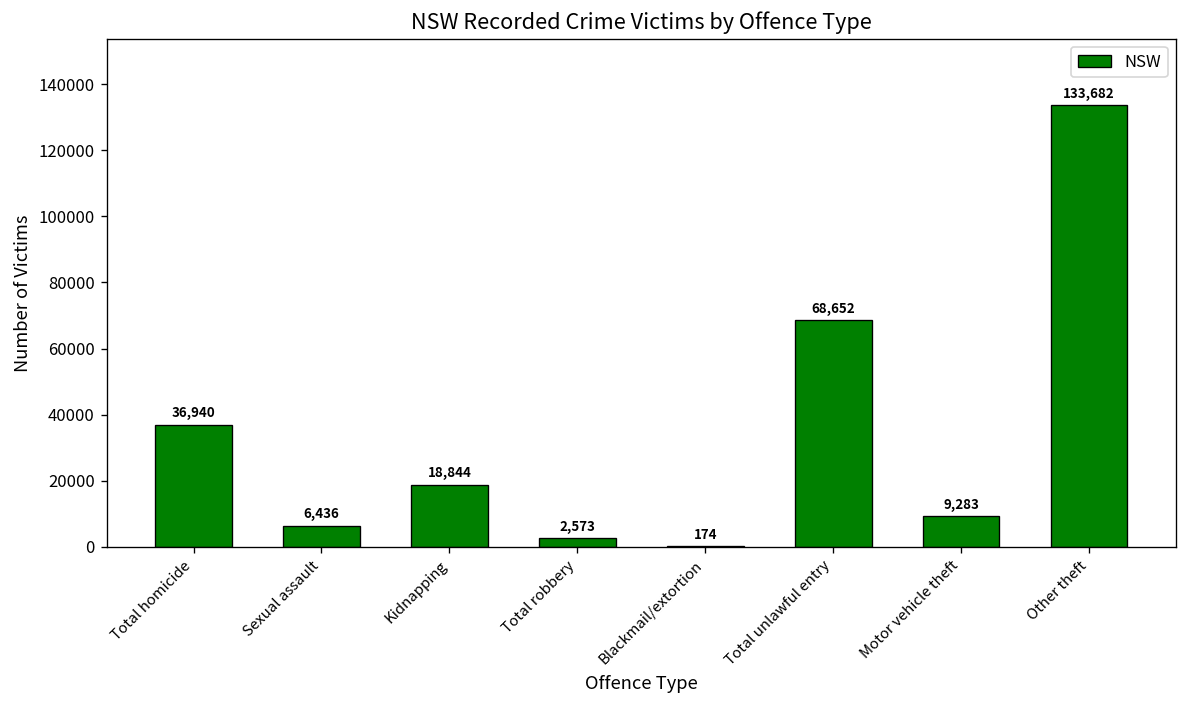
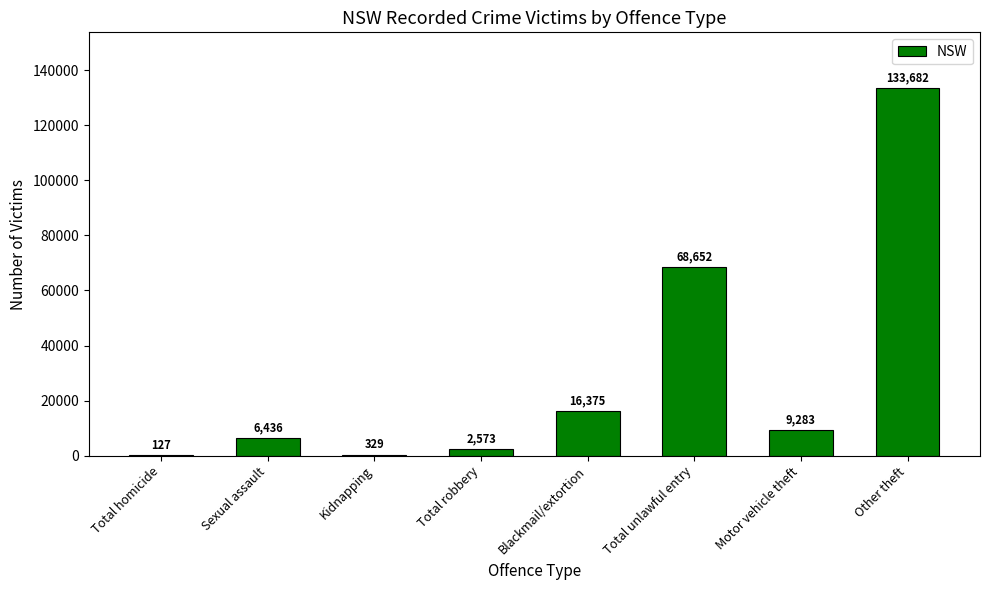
Total homicide: 36,940 -> 127
Kidnapping: 18,844 -> 329
Blackmail/extortion: 174 -> 16,375
